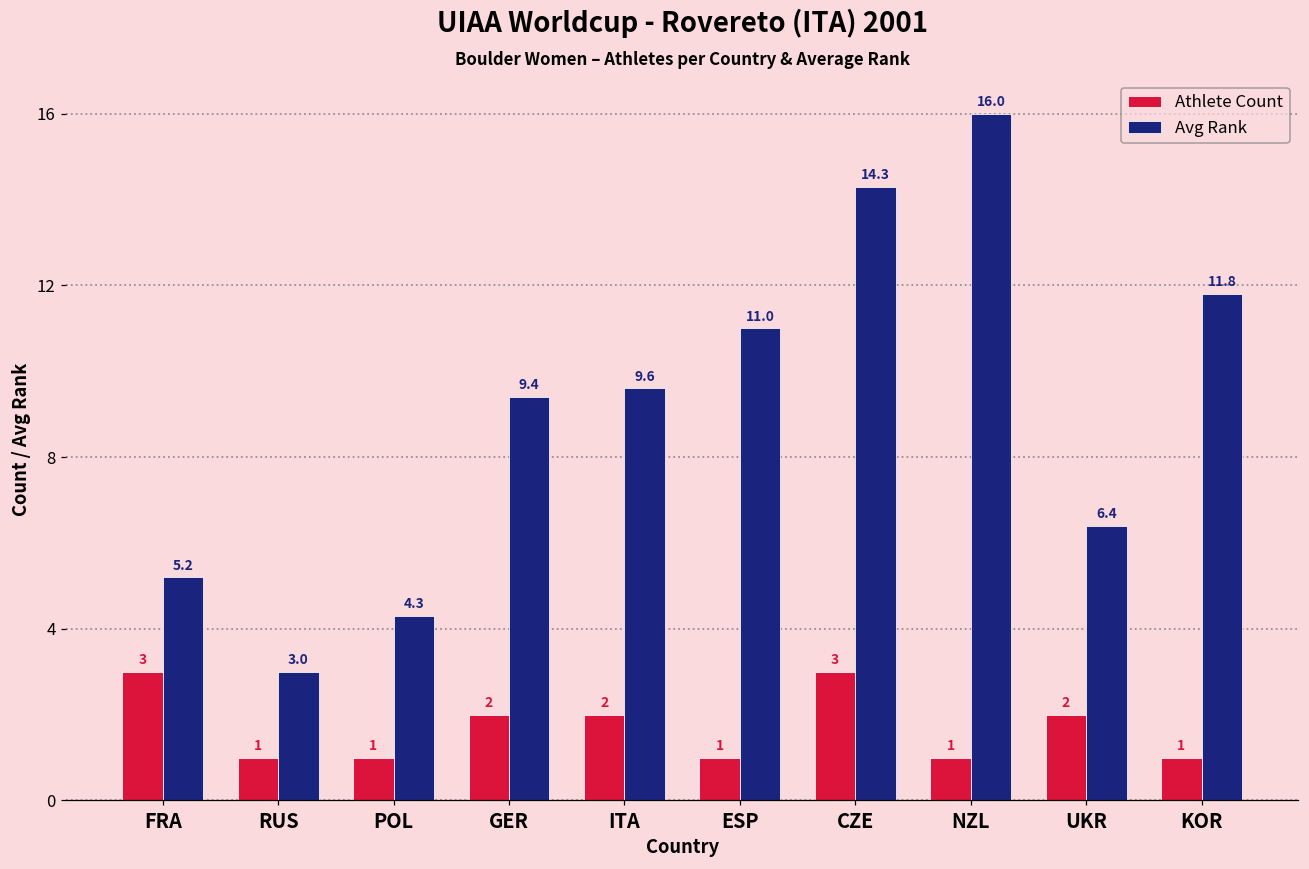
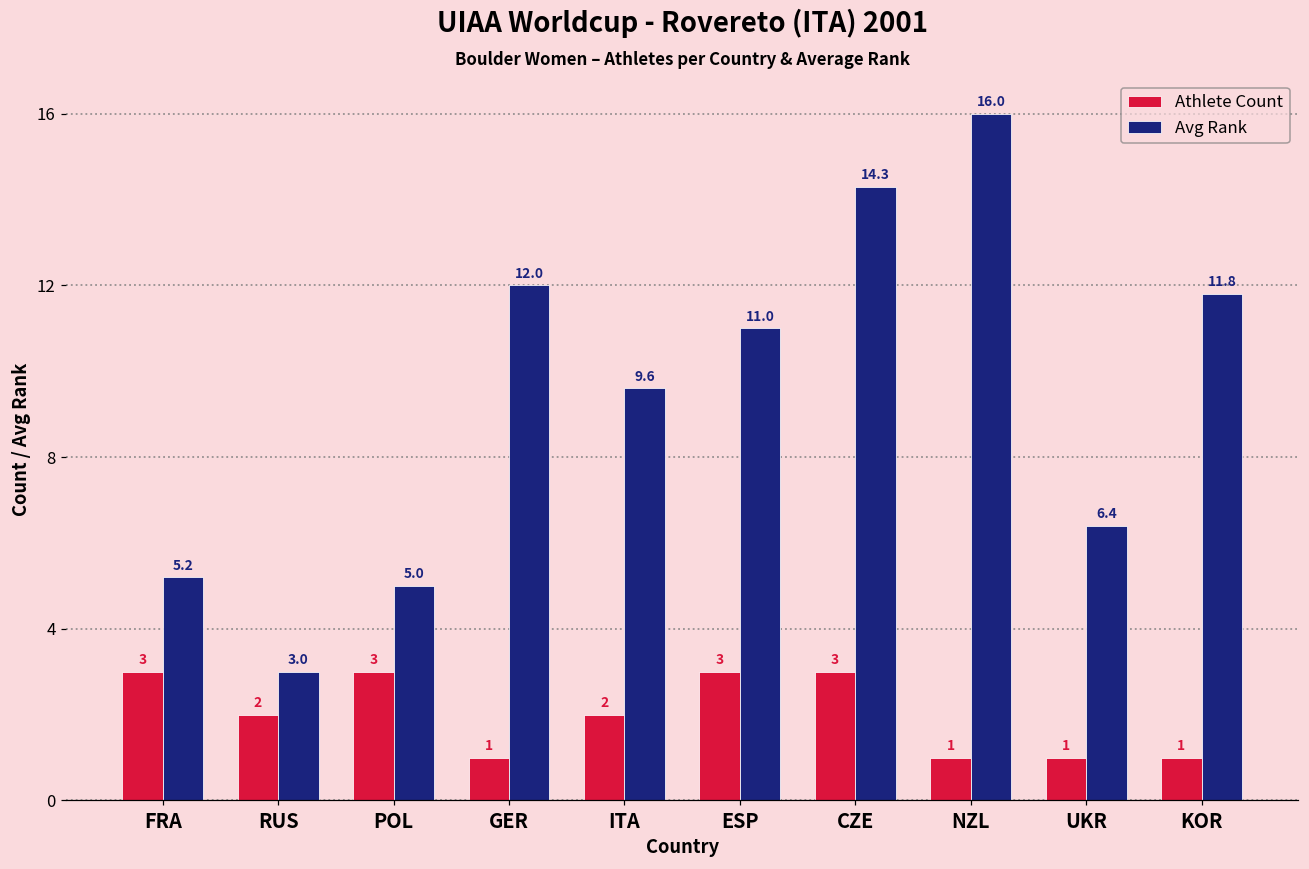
Athlete Count, RUS: 1 -> 2
Athlete Count, POL: 1 -> 3
Avg Rank, POL: 4.3 -> 5.0
Athlete Count, GER: 2 -> 1
Avg Rank, GER: 9.4 -> 12.0
Athlete Count, ESP: 1 -> 3
Athlete Count, UKR: 2 -> 1
